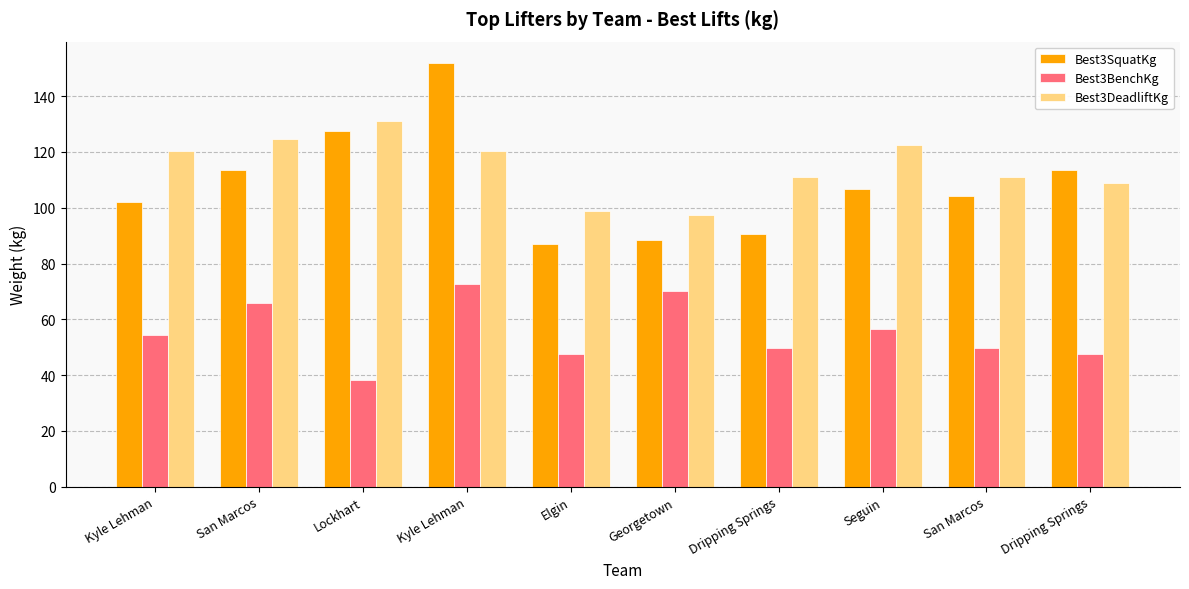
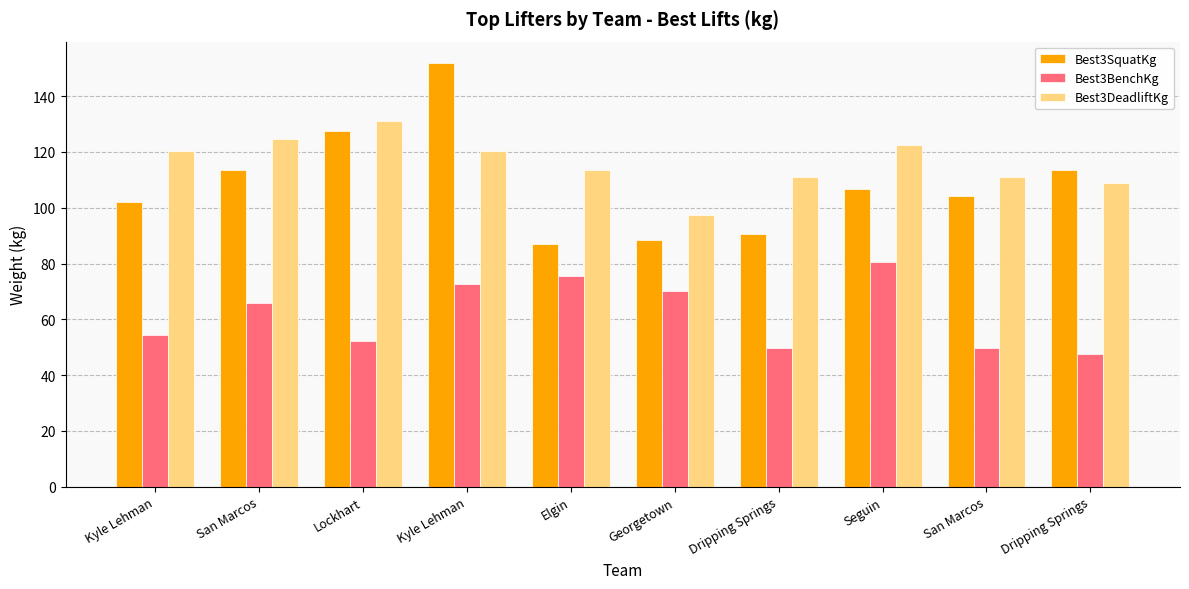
Best3BenchKg, Lockhart: 38 -> 52
Best3BenchKg, Elgin: 48 -> 76
Best3DeadliftKg, Elgin: 99 -> 113
Best3BenchKg, Seguin: 57 -> 81
